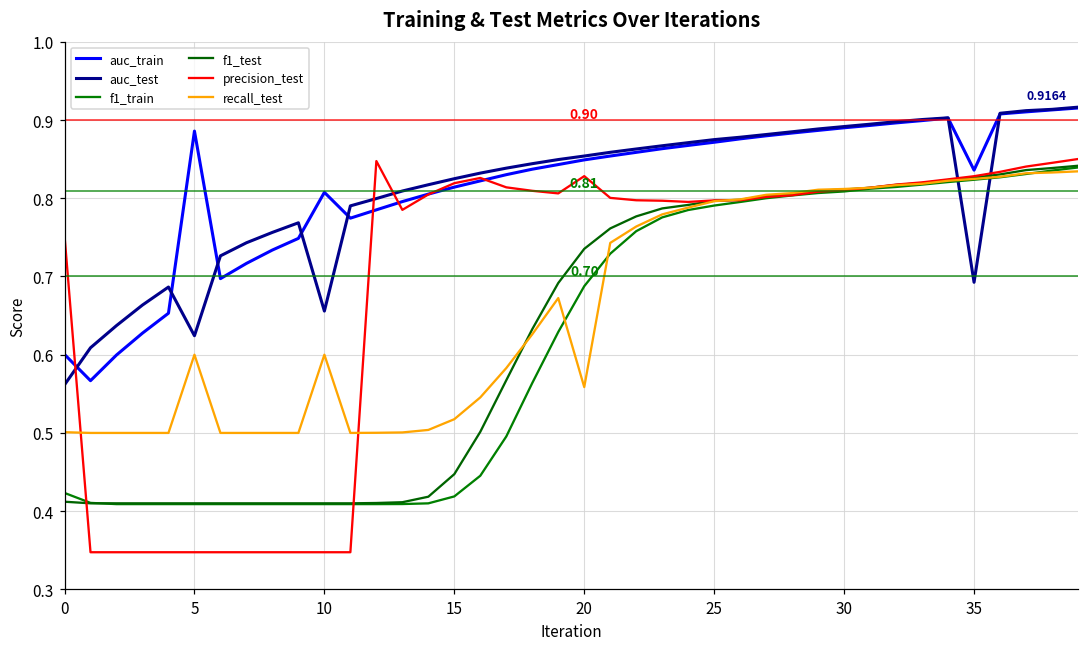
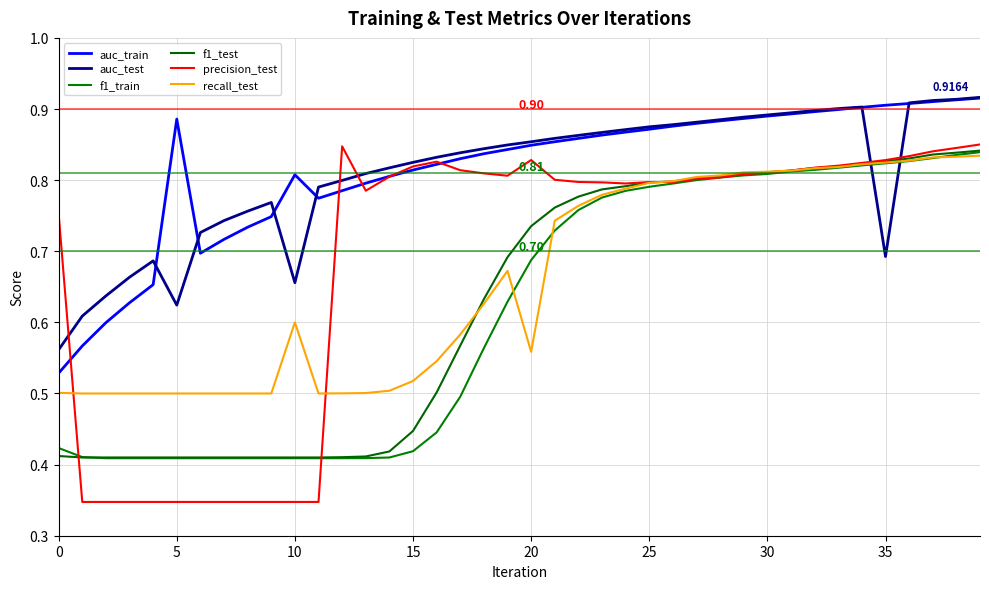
auc_train, 0: 0.60 -> 0.53
recall_test, 5: 0.6 -> 0.5
auc_train, 35: 0.84 -> 0.91
